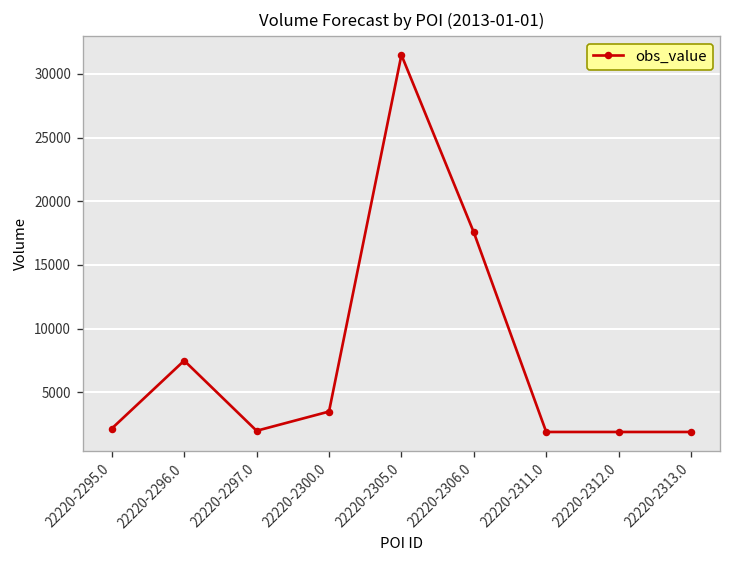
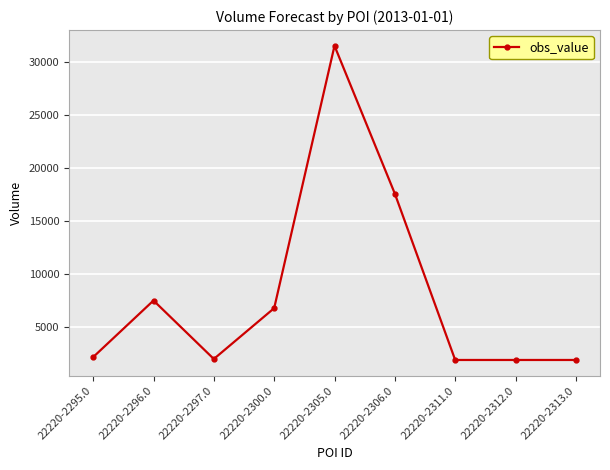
22220-2300.0: 3500 -> 6800
